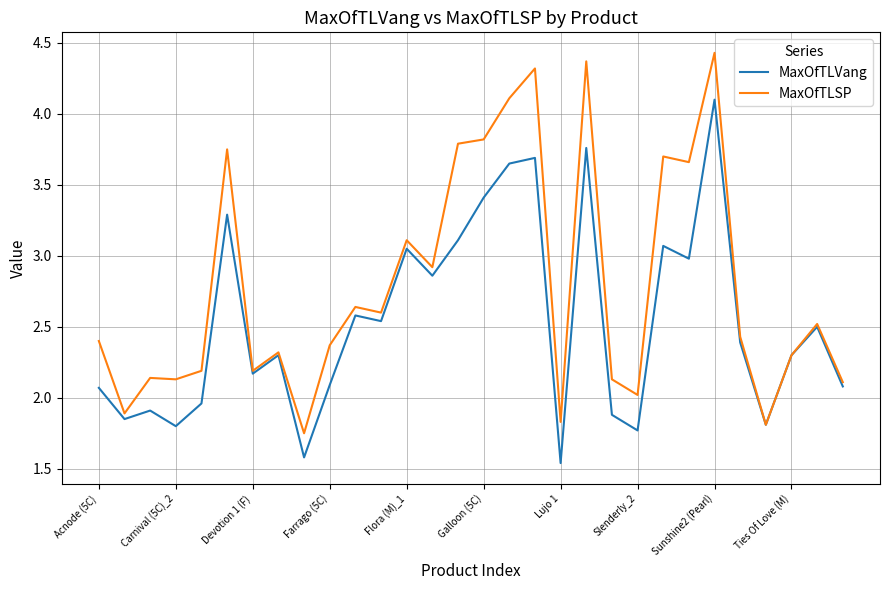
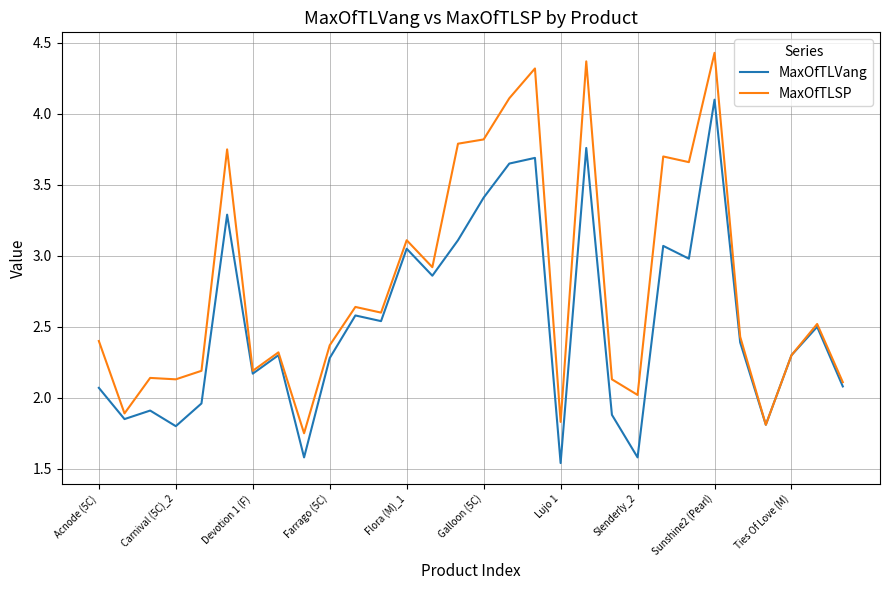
MaxOfTLVang, Farrago (5C): 2.09 -> 2.28
MaxOfTLVang, Slenderly_2: 1.77 -> 1.58
